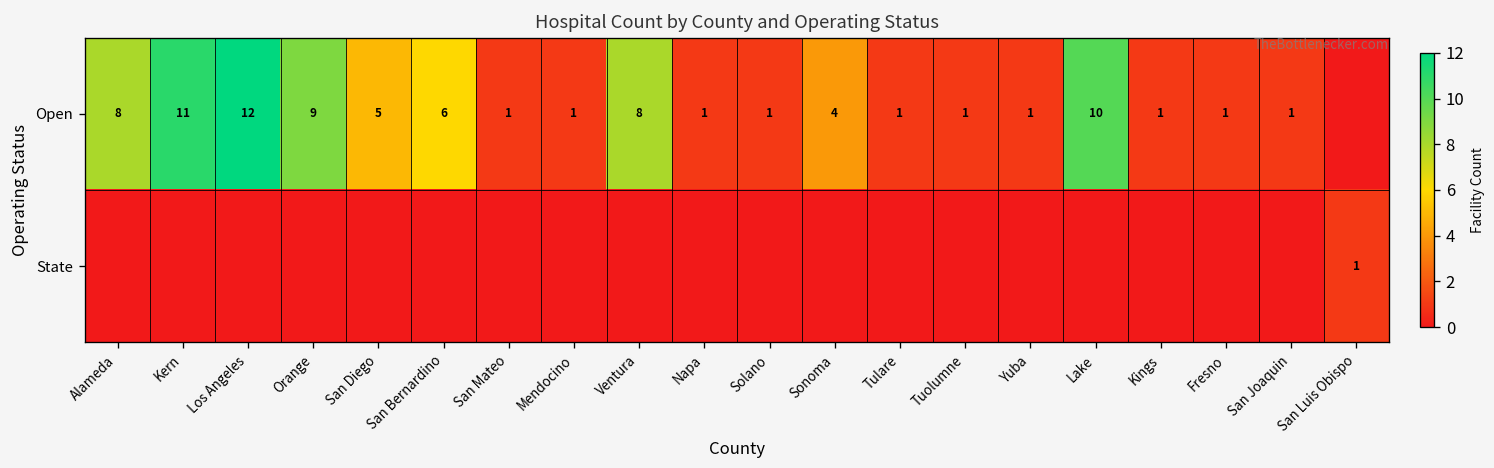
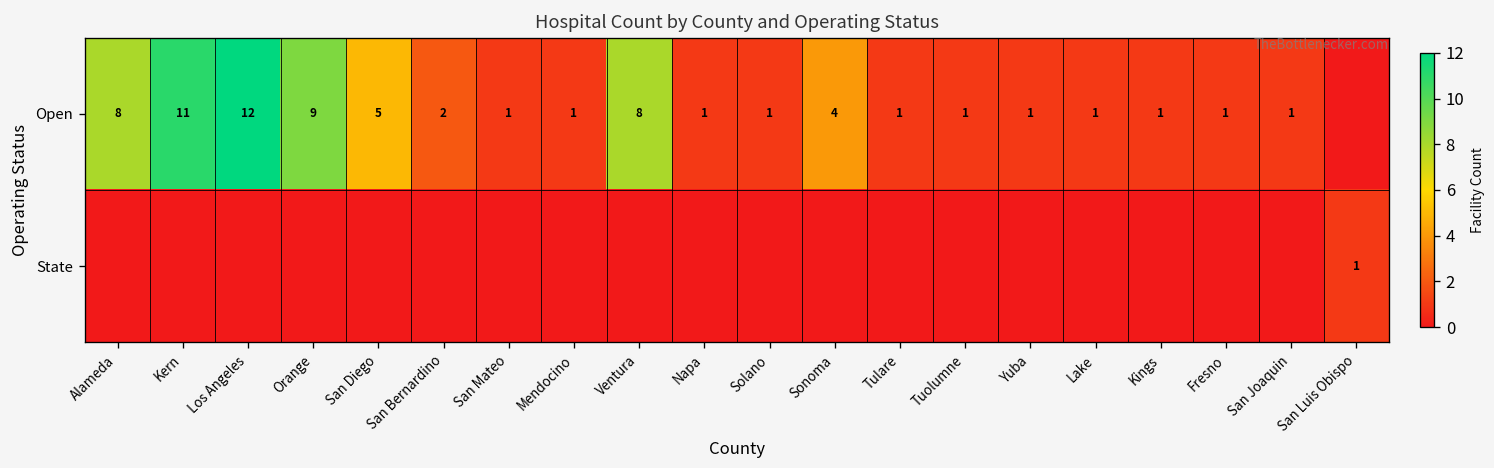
Open, San Bernardino: 6 -> 2
Open, Lake: 10 -> 1
